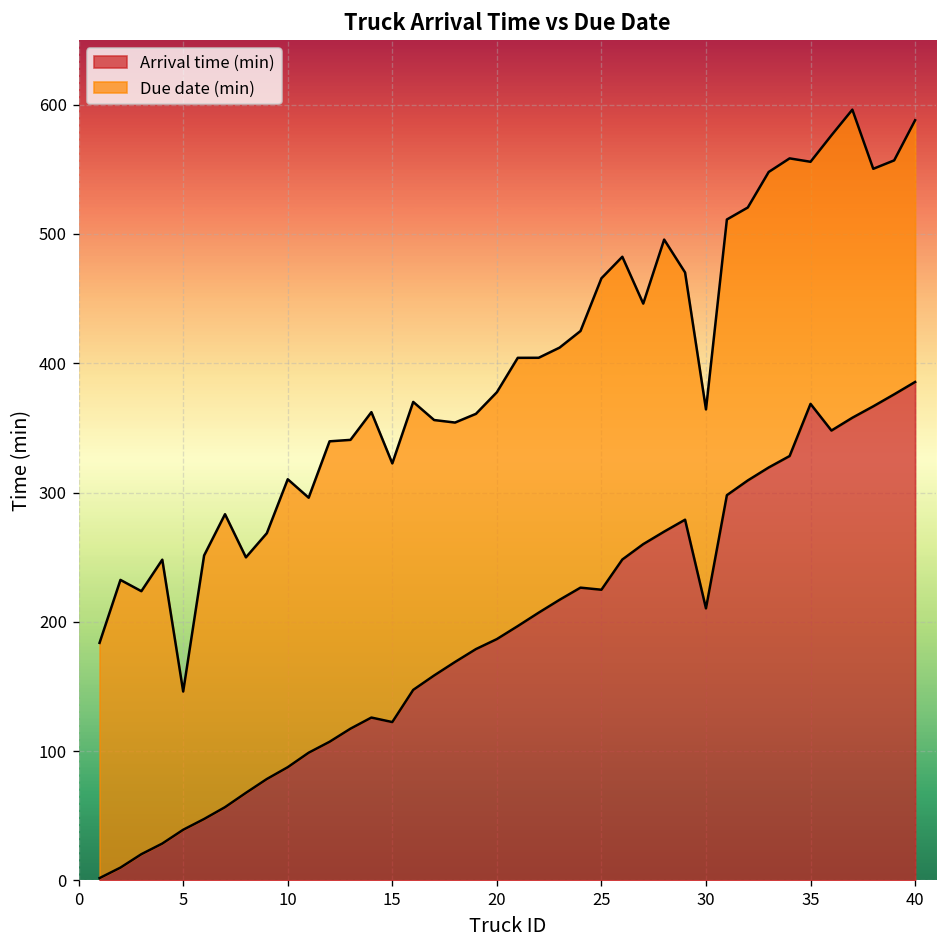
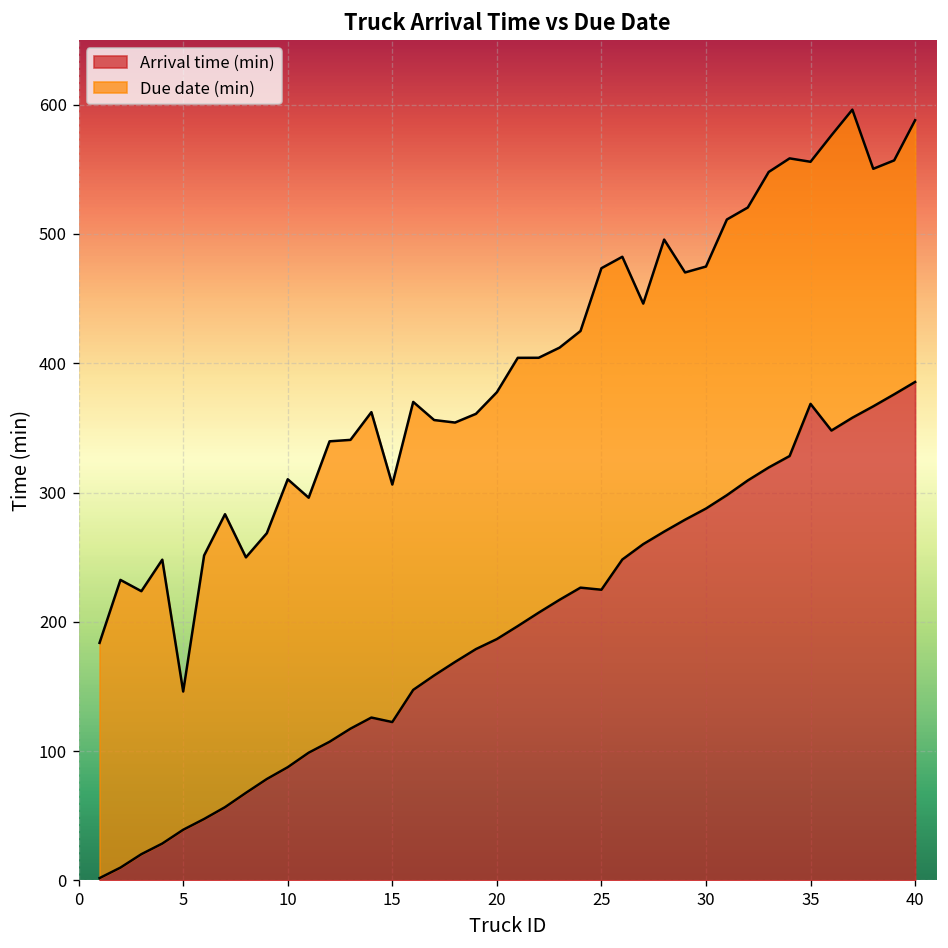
Due date (min), 15: 323 -> 306
Due date (min), 25: 466 -> 474
Arrival time (min), 30: 210 -> 288
Due date (min), 30: 364 -> 475
